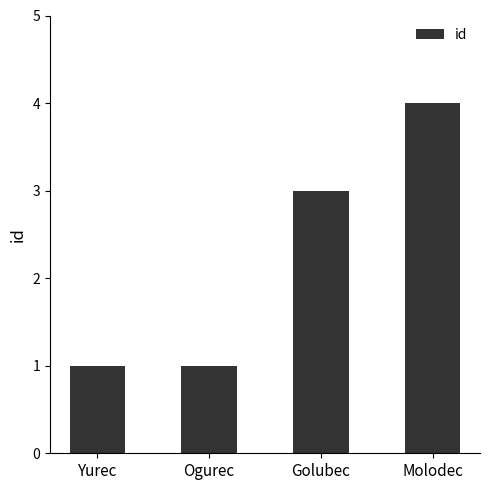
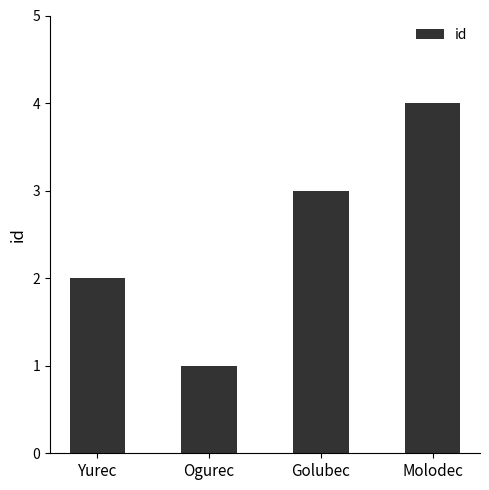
Yurec: 1 -> 2
